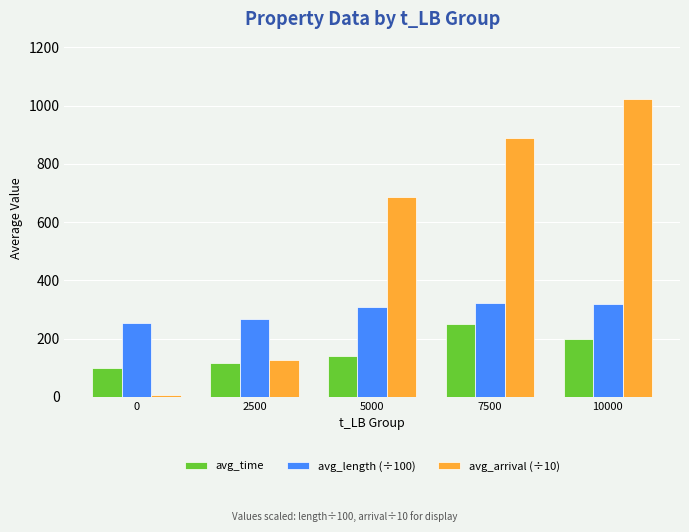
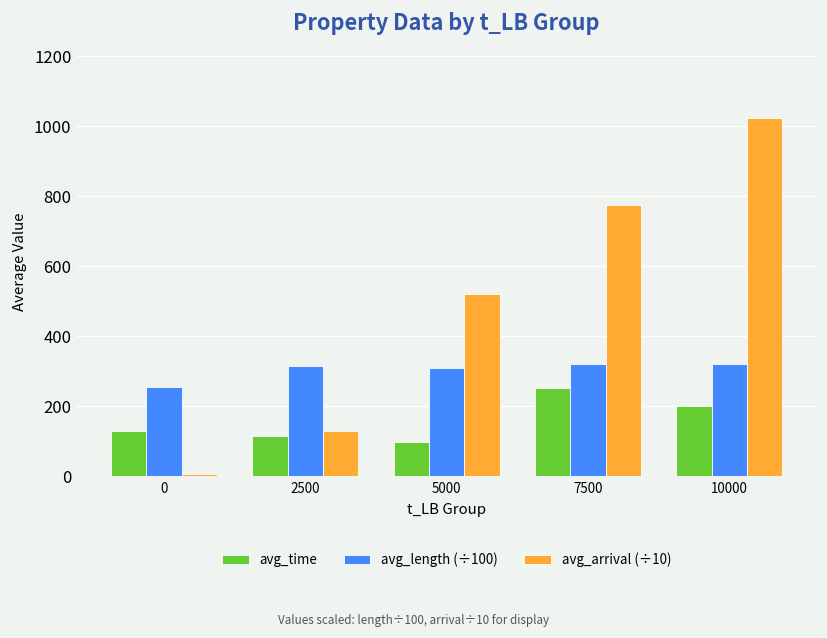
avg_time, 0: 100 -> 130
avg_length (÷100), 2500: 270 -> 310
avg_time, 5000: 140 -> 100
avg_arrival (÷10), 5000: 690 -> 520
avg_arrival (÷10), 7500: 890 -> 770
